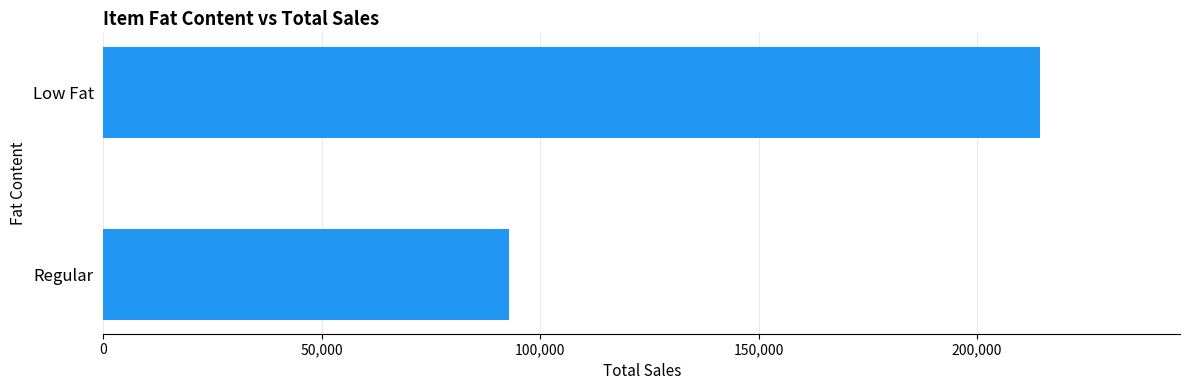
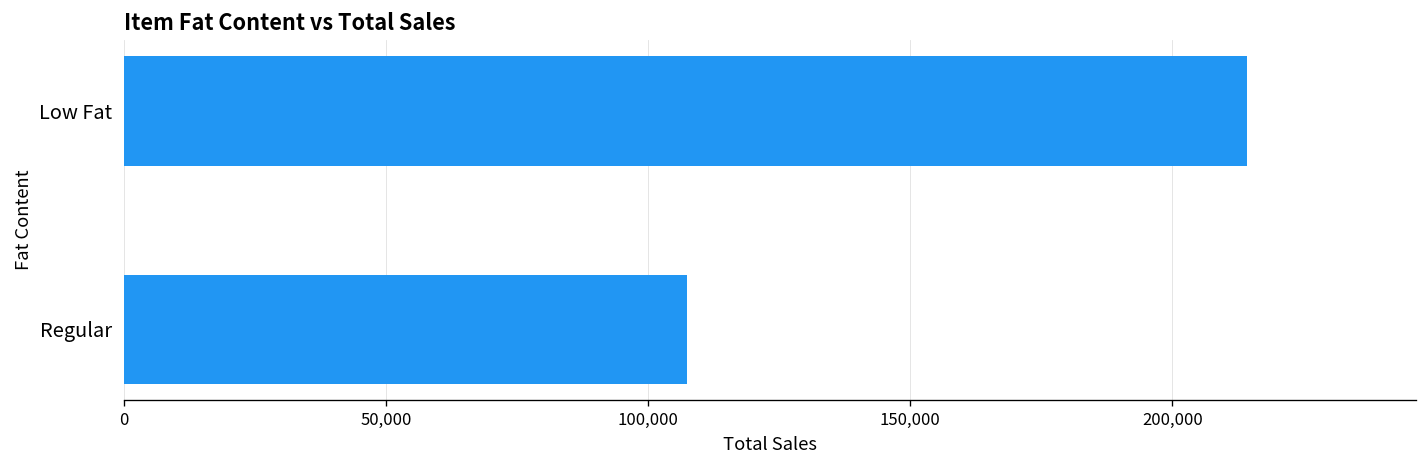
Regular: 93,000 -> 107,000
